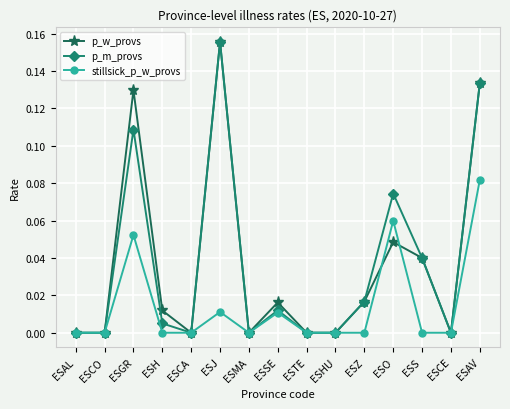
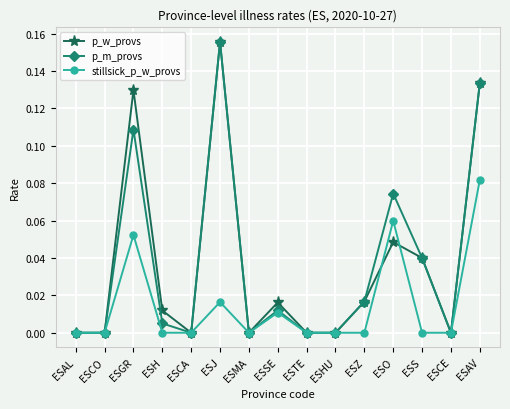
stillsick_p_w_provs, ESJ: 0.011 -> 0.016
